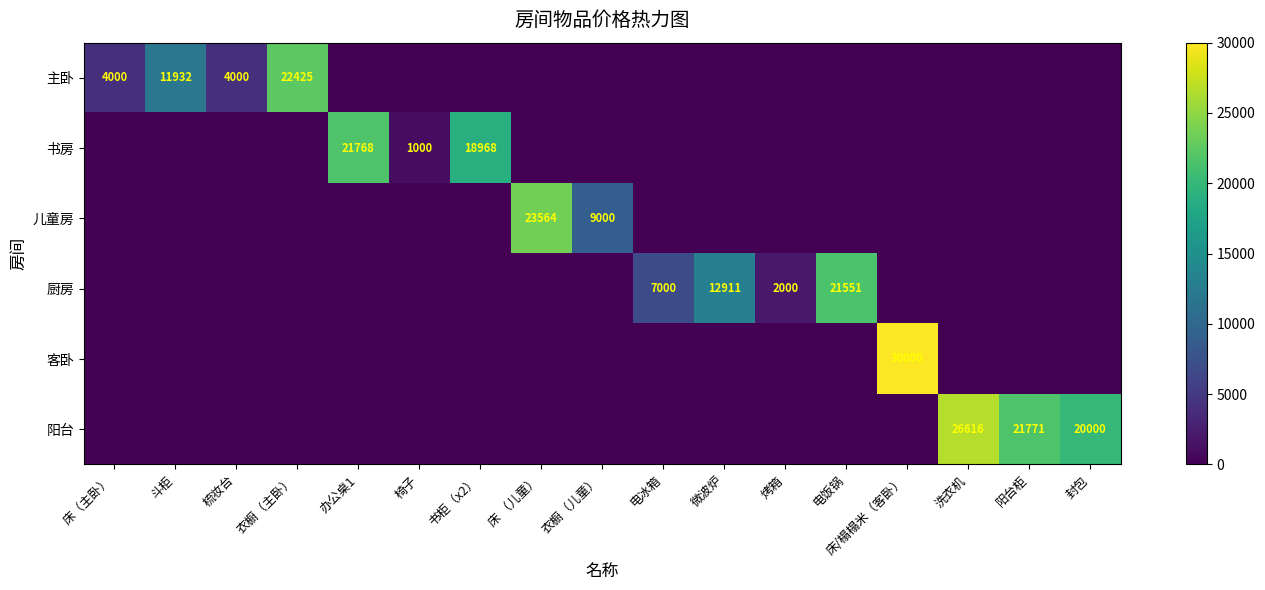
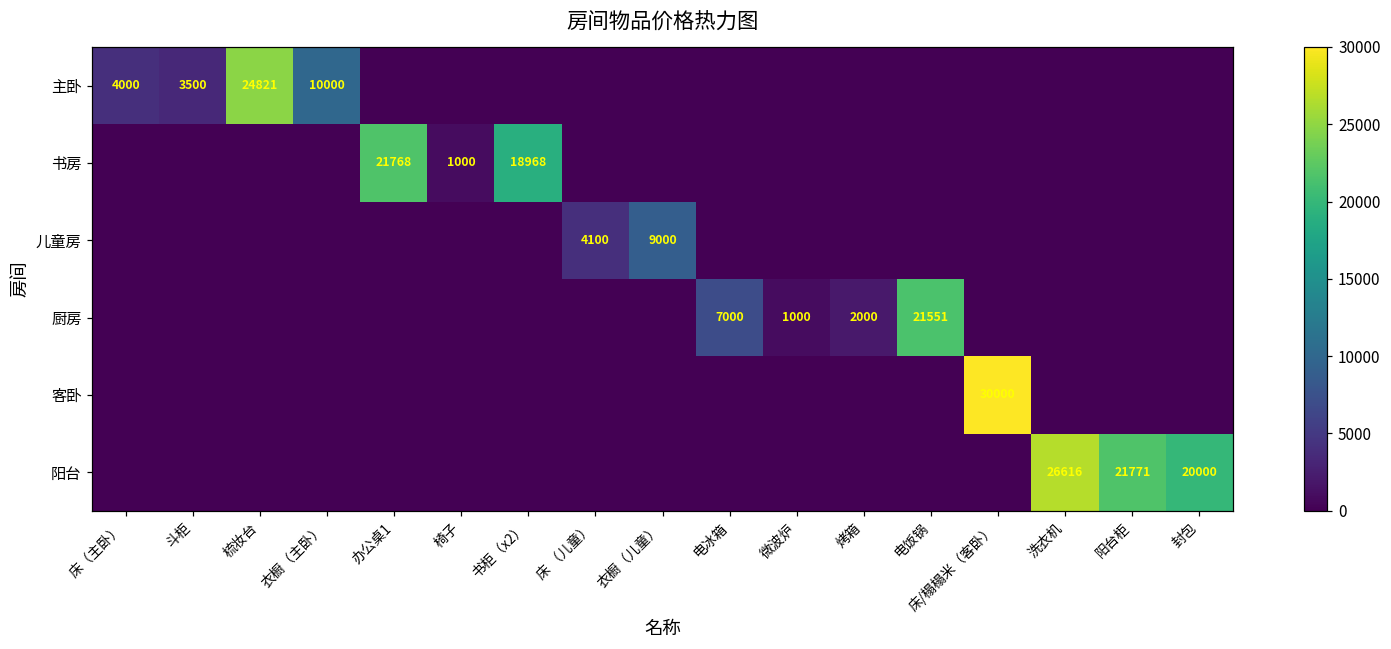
主卧, 斗柜: 11932 -> 3500
主卧, 梳妆台: 4000 -> 24821
主卧, 衣橱（主卧）: 22425 -> 10000
儿童房, 床 （儿童）: 23564 -> 4100
厨房, 微波炉: 12911 -> 1000
